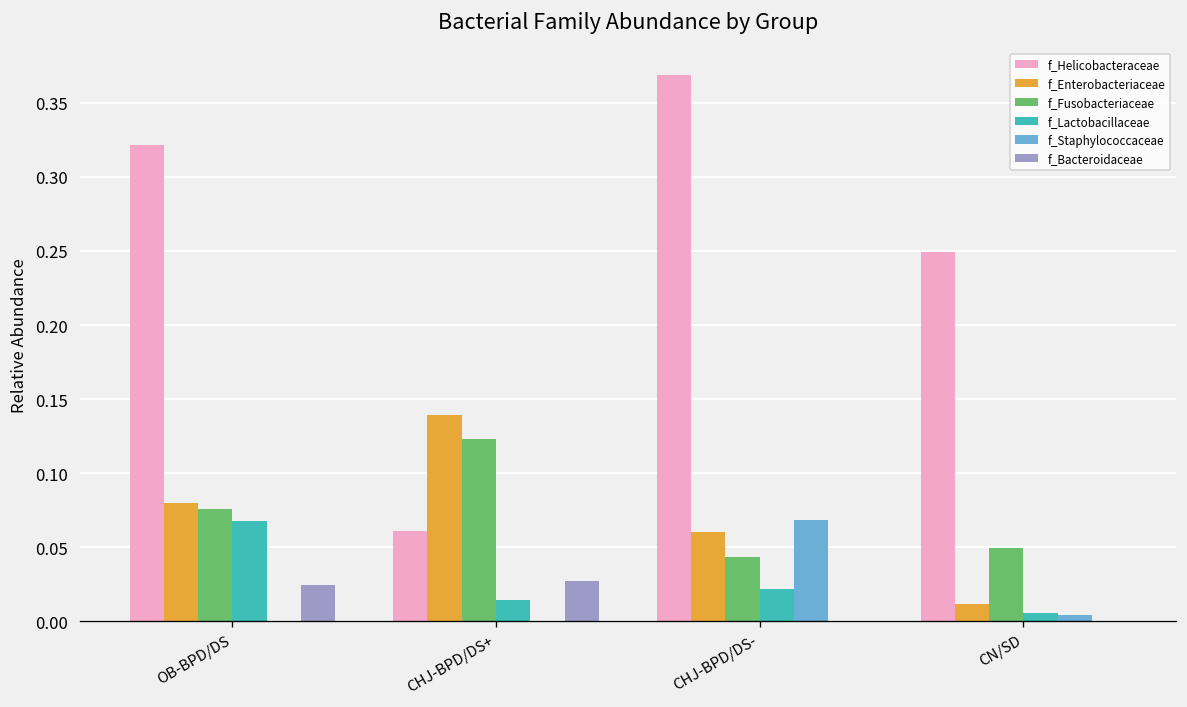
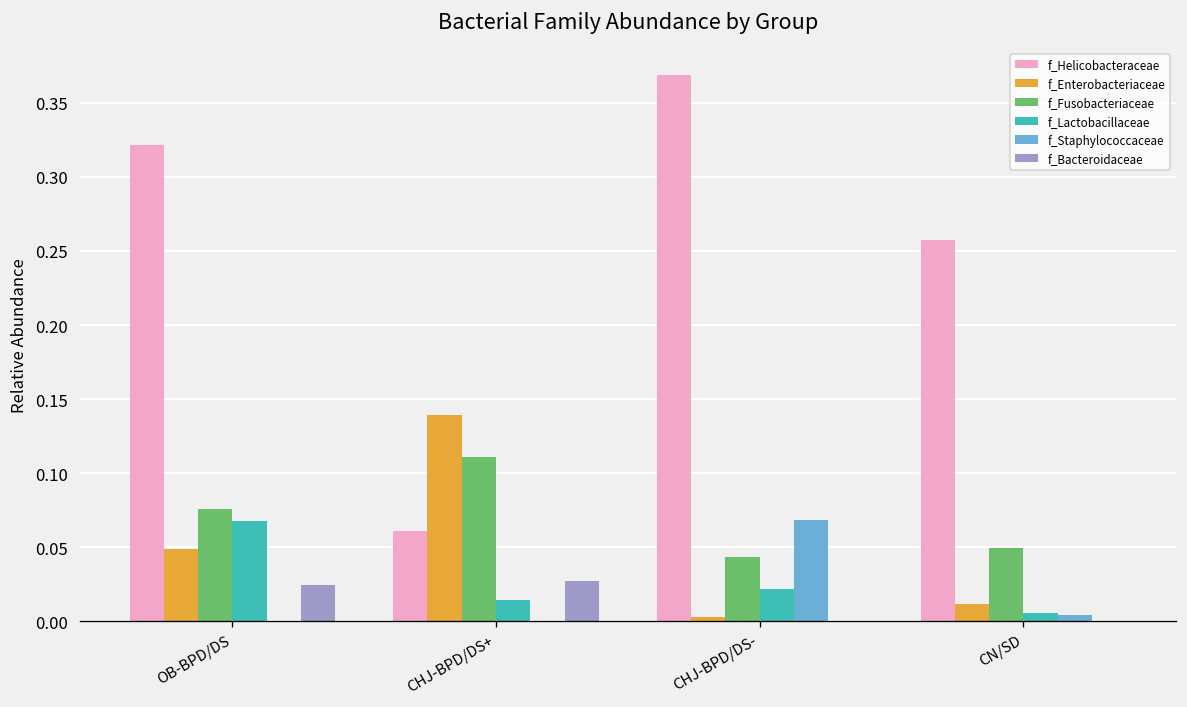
f_Enterobacteriaceae, OB-BPD/DS: 0.080 -> 0.049
f_Fusobacteriaceae, CHJ-BPD/DS+: 0.123 -> 0.111
f_Enterobacteriaceae, CHJ-BPD/DS-: 0.061 -> 0.003
f_Helicobacteraceae, CN/SD: 0.250 -> 0.257
